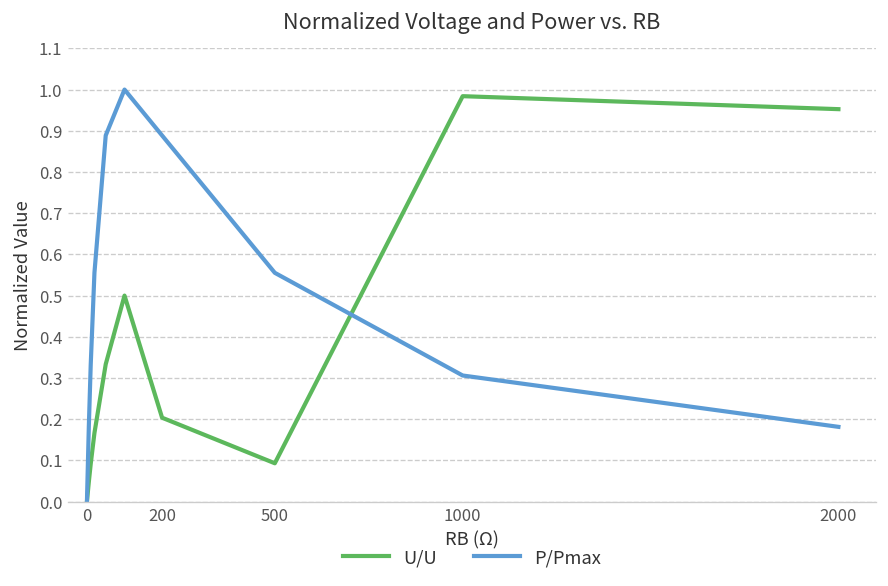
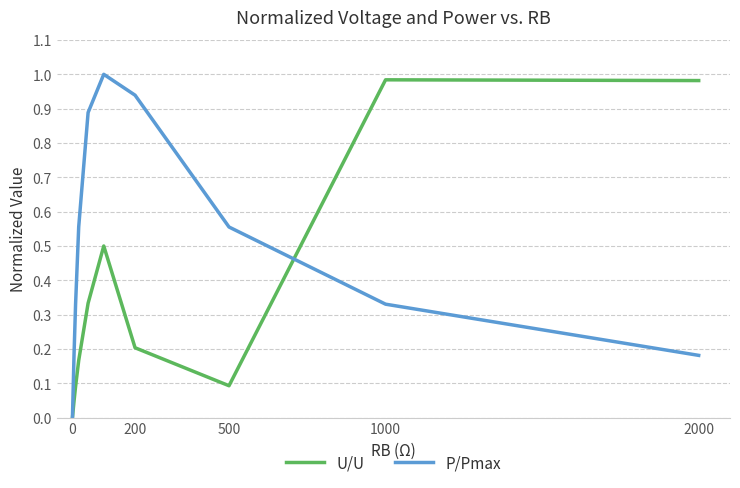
P/Pmax, 200: 0.89 -> 0.94
P/Pmax, 1000: 0.31 -> 0.33
U/U, 2000: 0.95 -> 0.98
